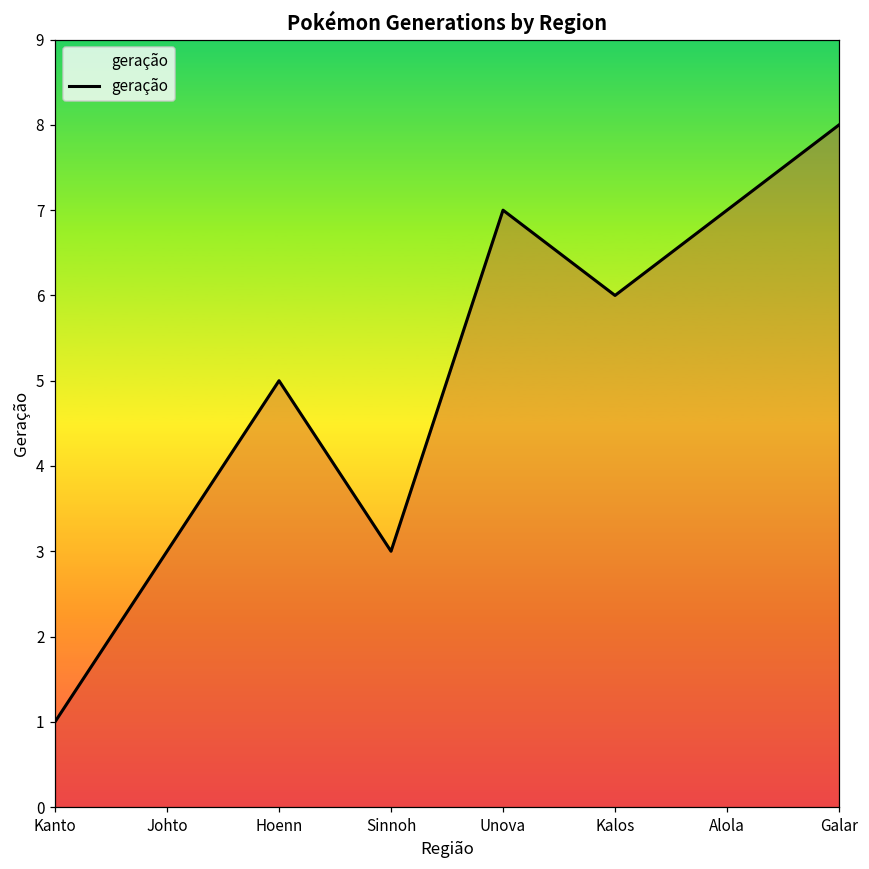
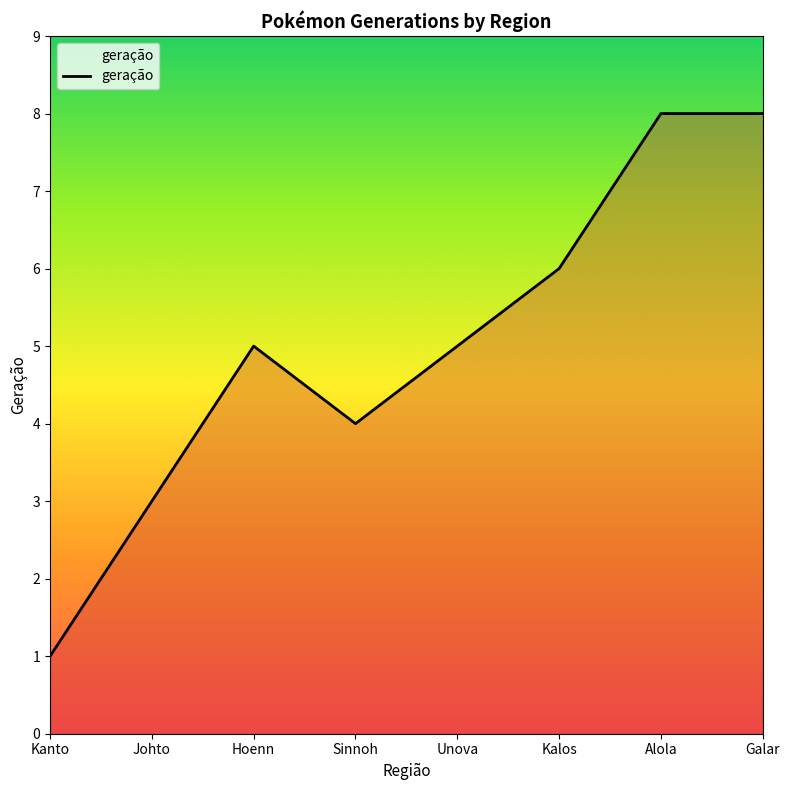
Sinnoh: 3 -> 4
Unova: 7 -> 5
Alola: 7 -> 8
